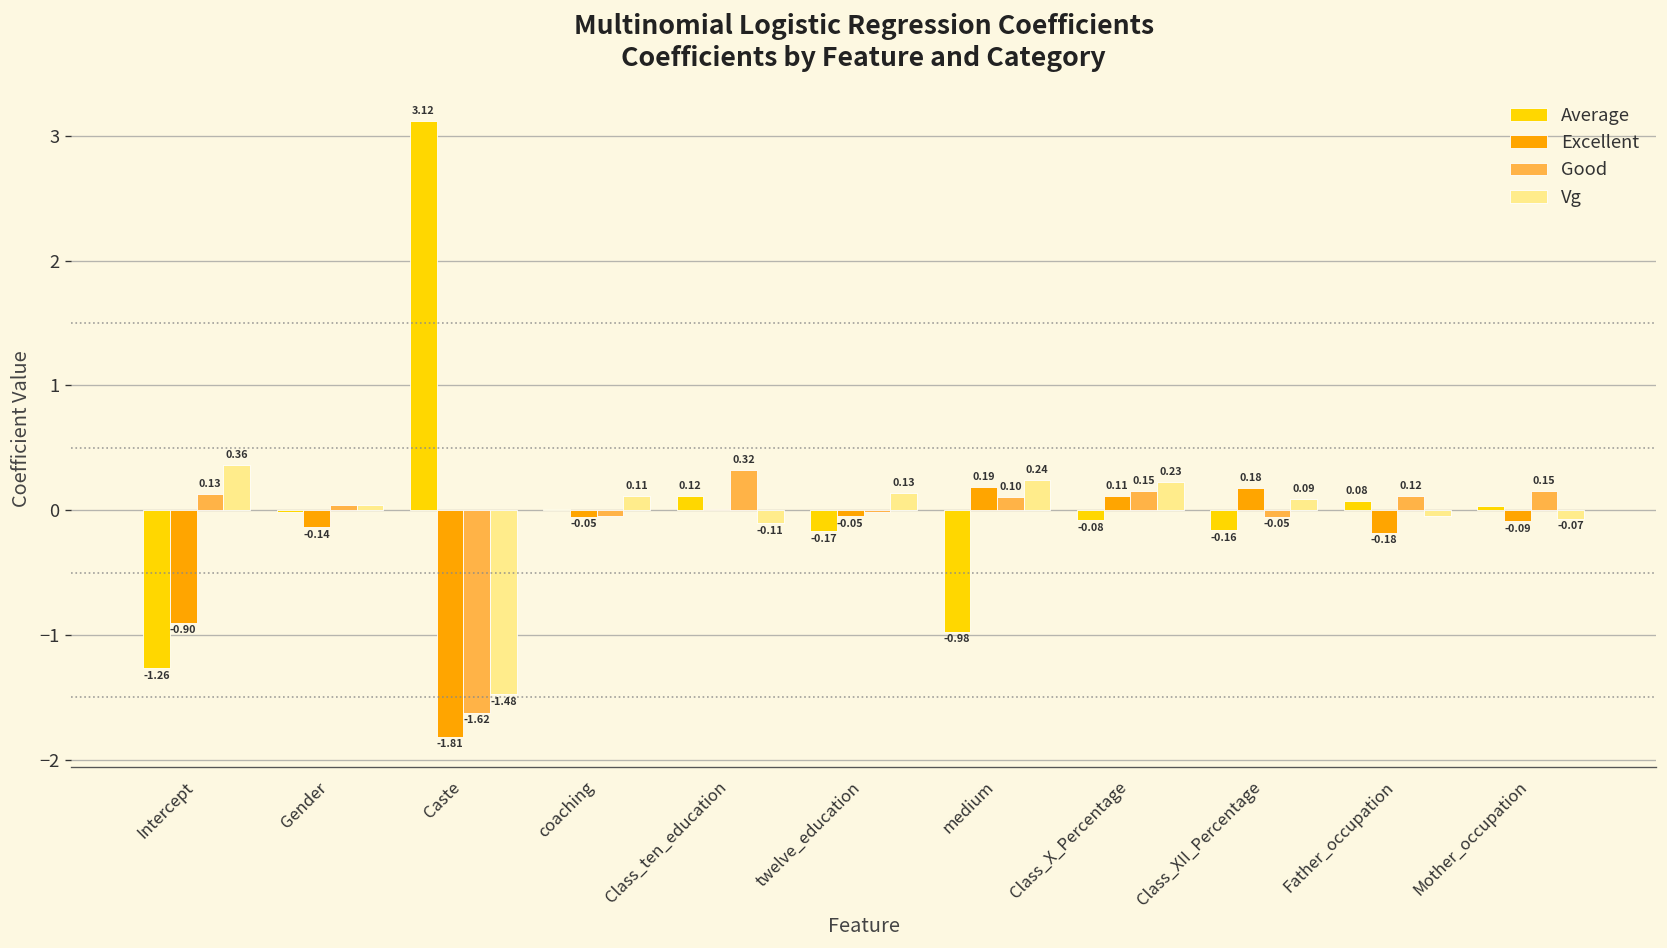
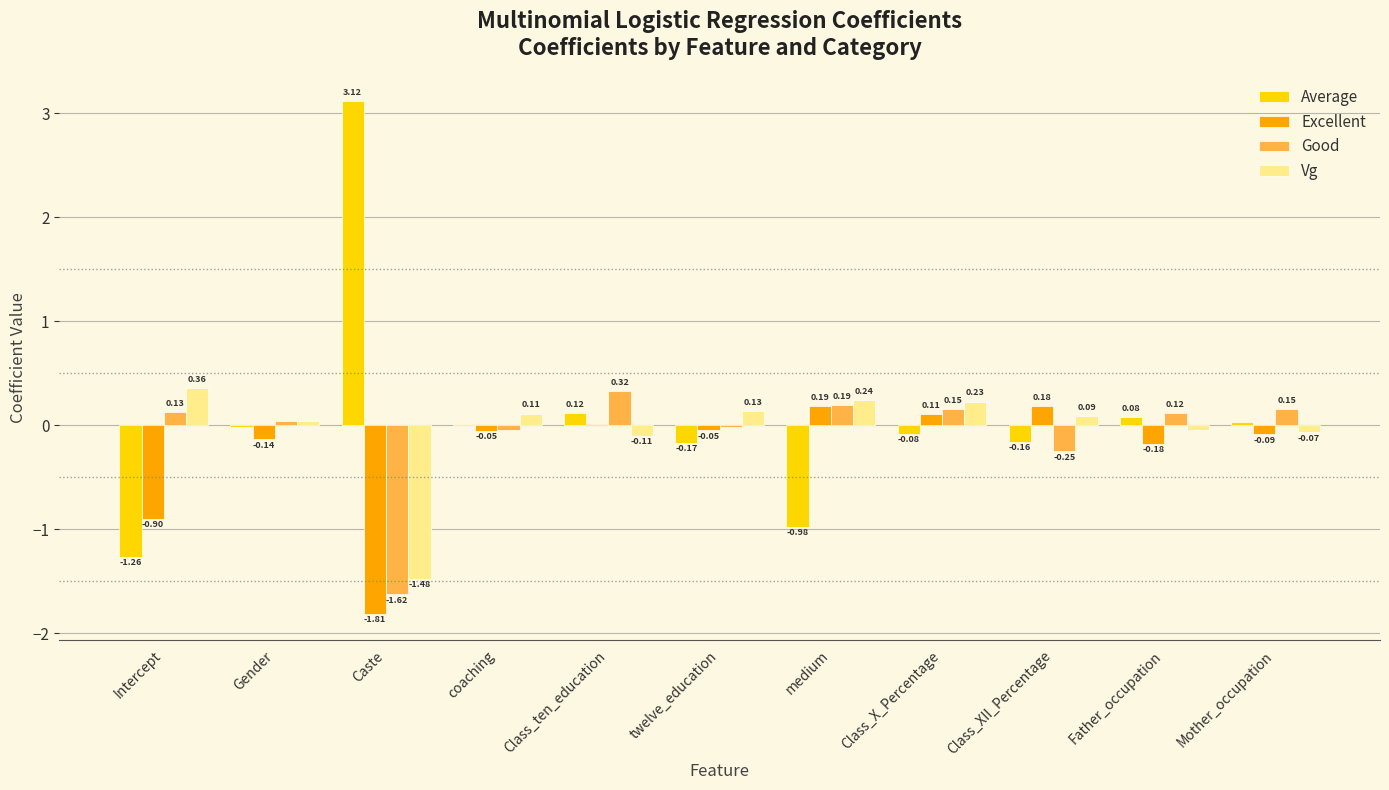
Good, medium: 0.10 -> 0.19
Good, Class_XII_Percentage: -0.05 -> -0.25
